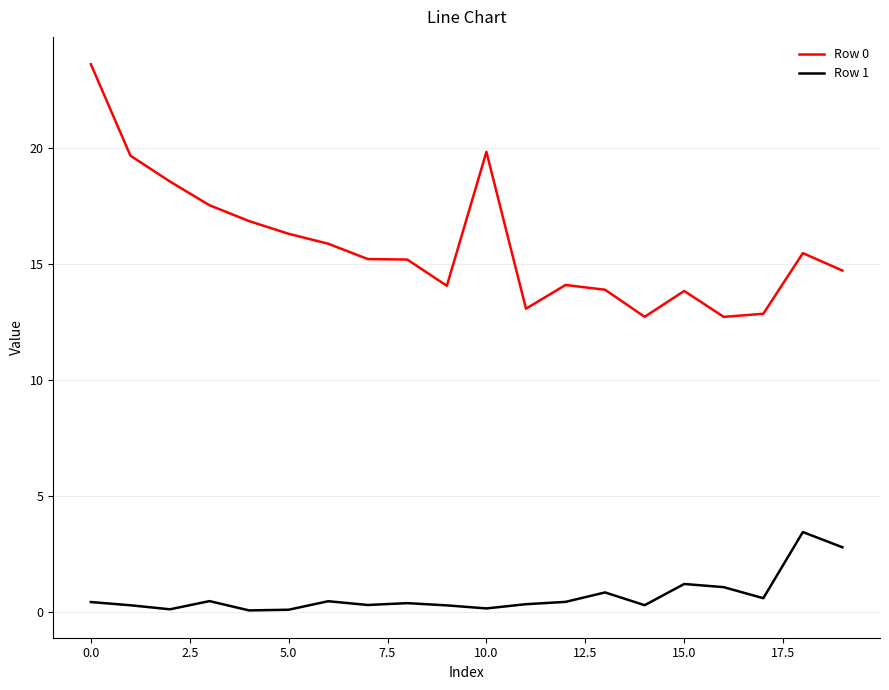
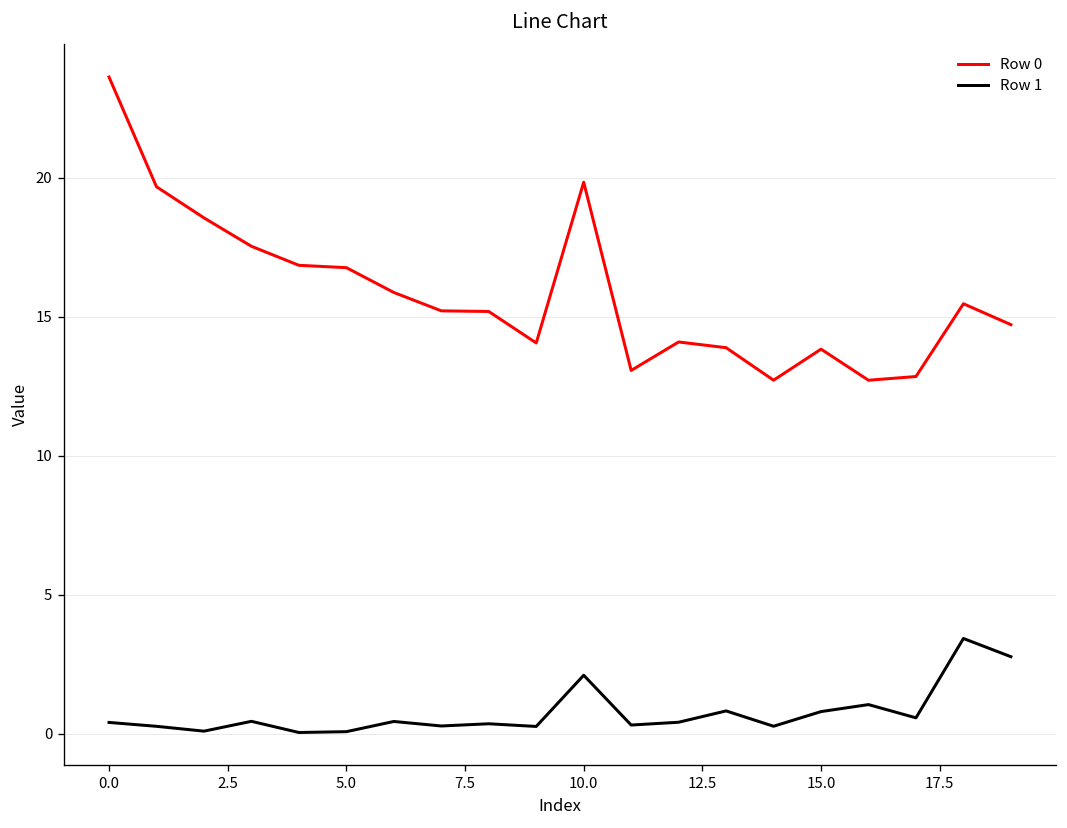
Row 0, 5.0: 16.3 -> 16.8
Row 1, 10.0: 0.1 -> 2.1
Row 1, 15.0: 1.2 -> 0.8
